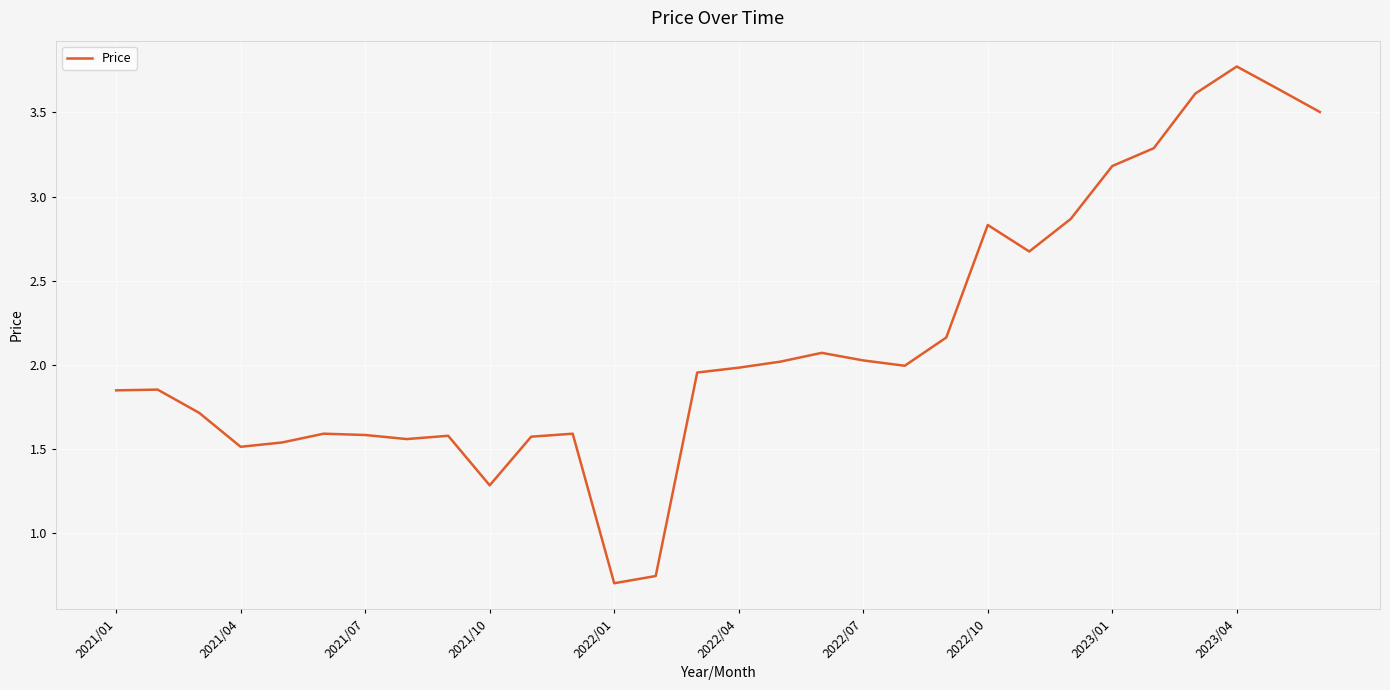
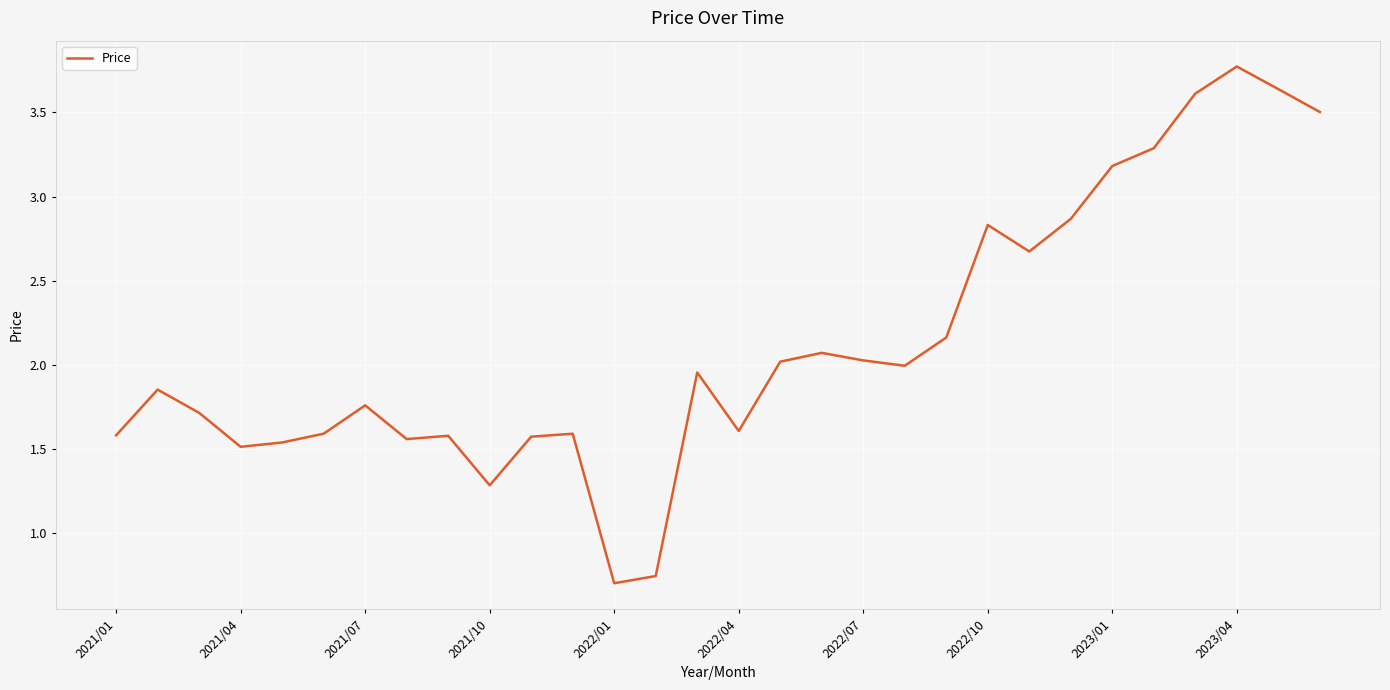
2021/01: 1.85 -> 1.58
2021/07: 1.58 -> 1.76
2022/04: 1.98 -> 1.61
